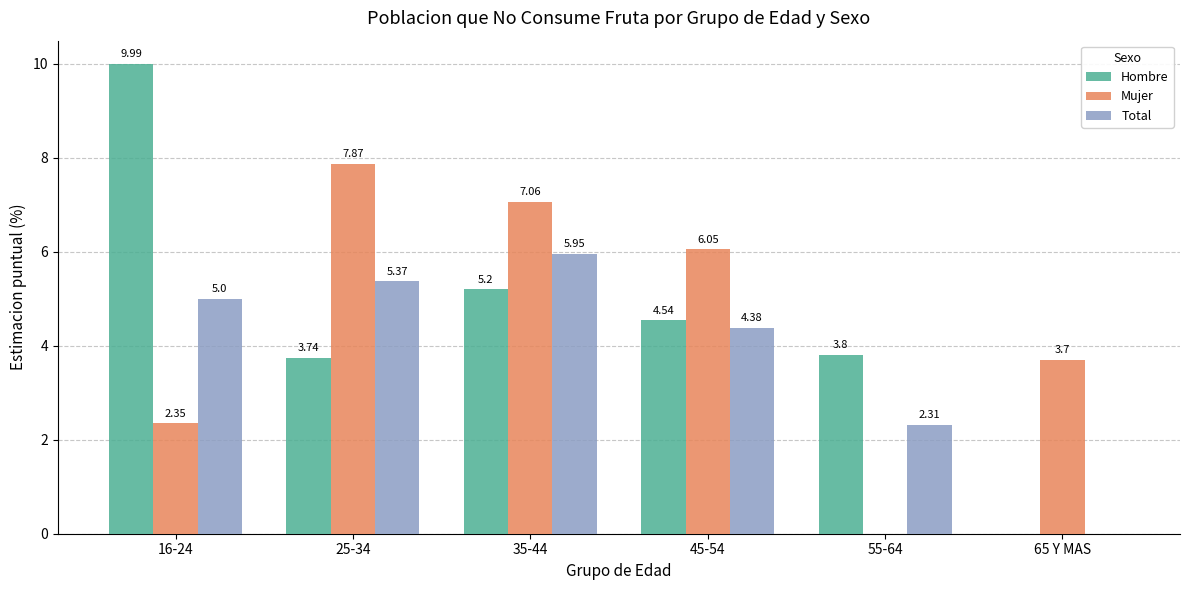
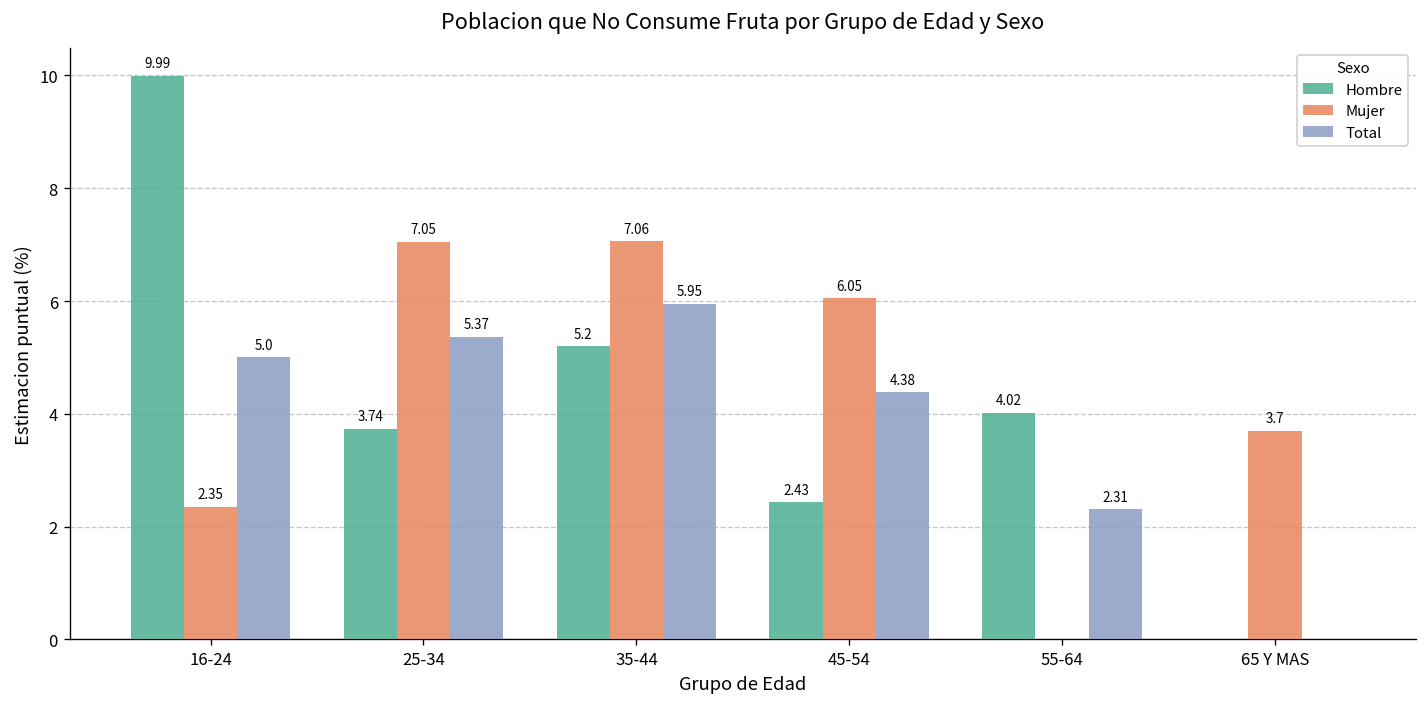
Mujer, 25-34: 7.87 -> 7.05
Hombre, 45-54: 4.54 -> 2.43
Hombre, 55-64: 3.8 -> 4.02
